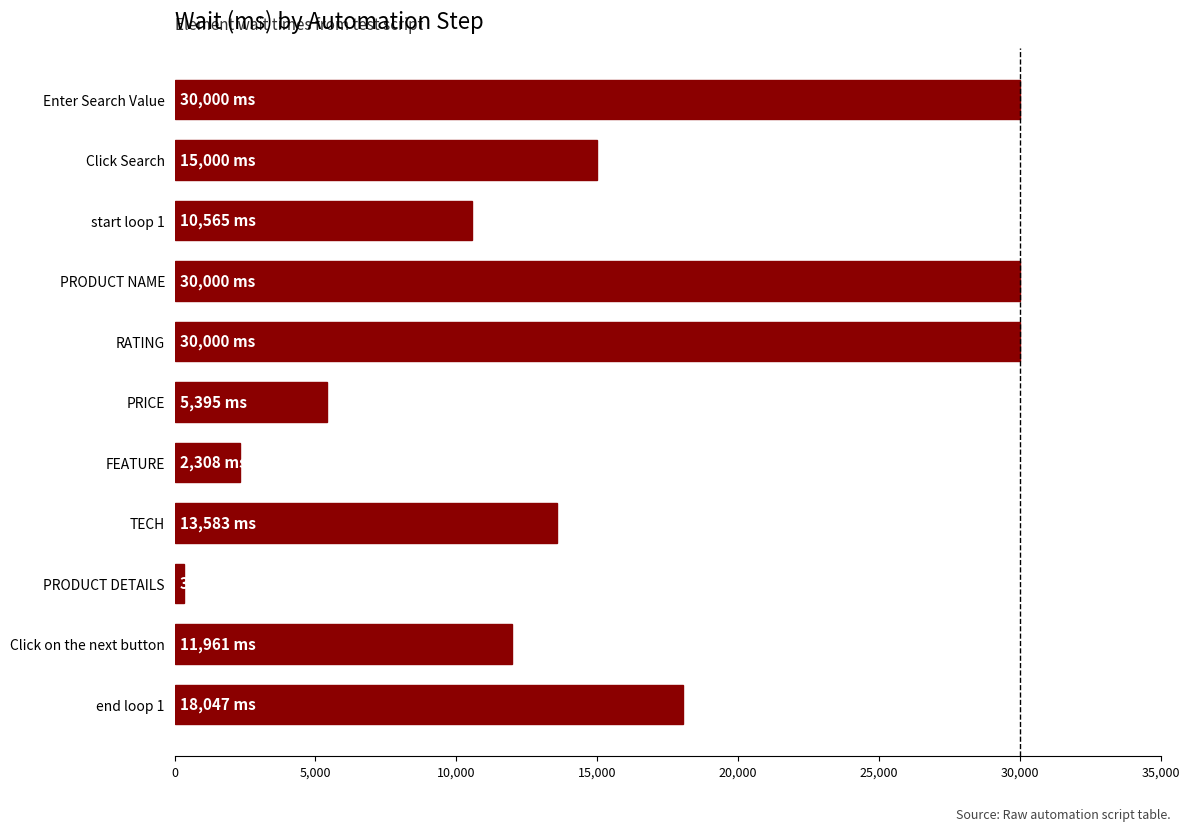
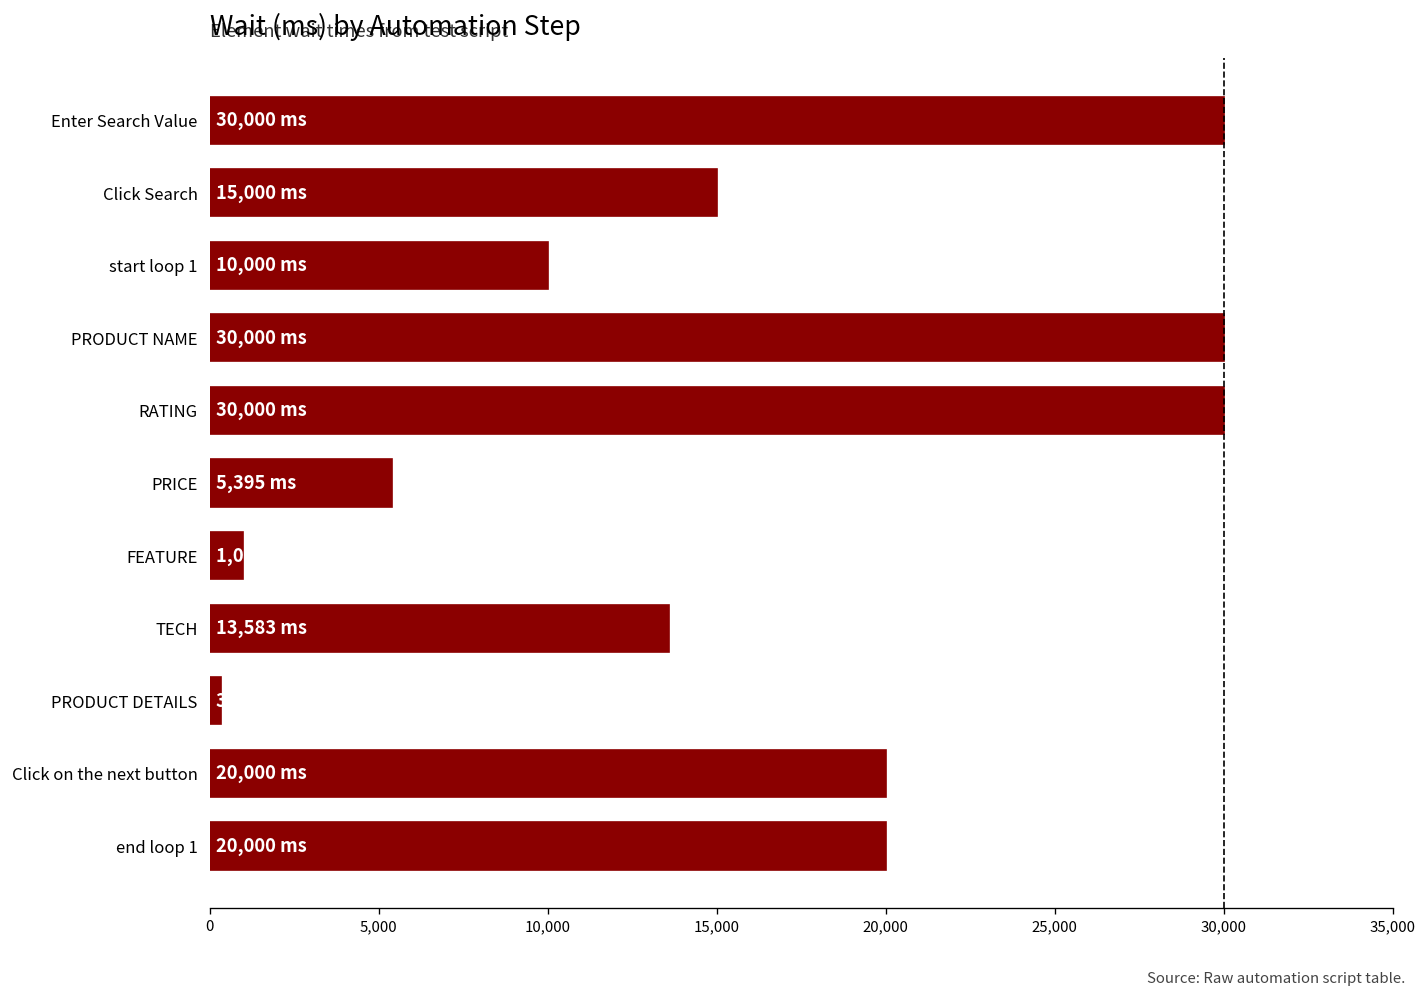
start loop 1: 10,565 -> 10,000
FEATURE: 2,300 -> 1,000
Click on the next button: 11,961 -> 20,000
end loop 1: 18,047 -> 20,000
